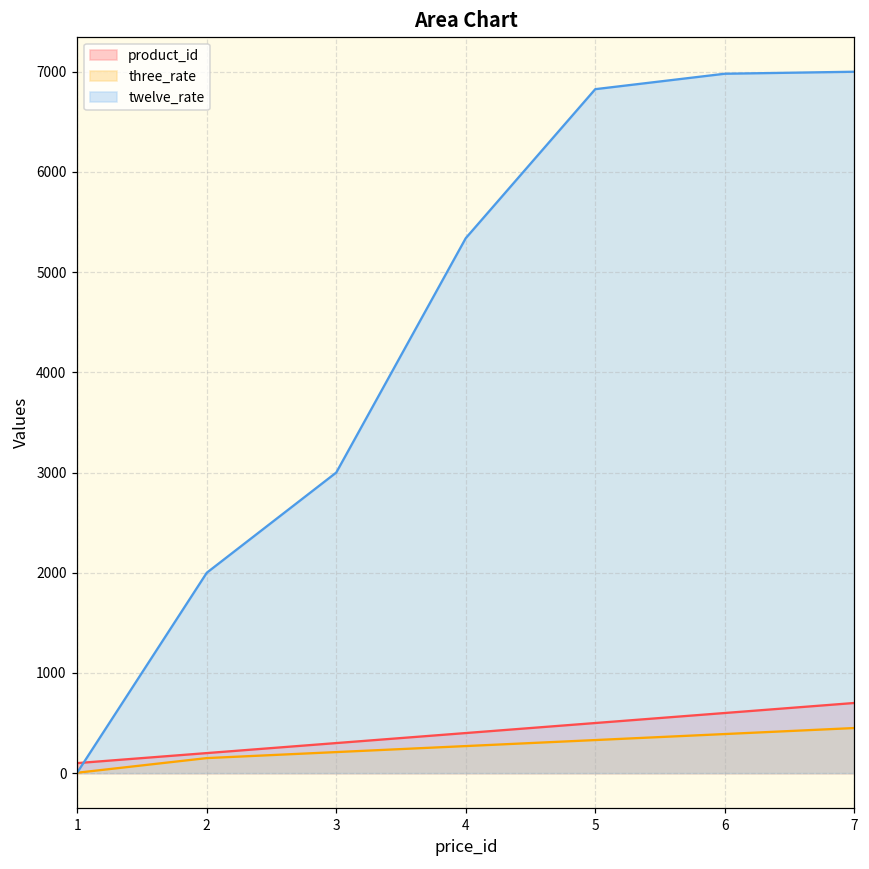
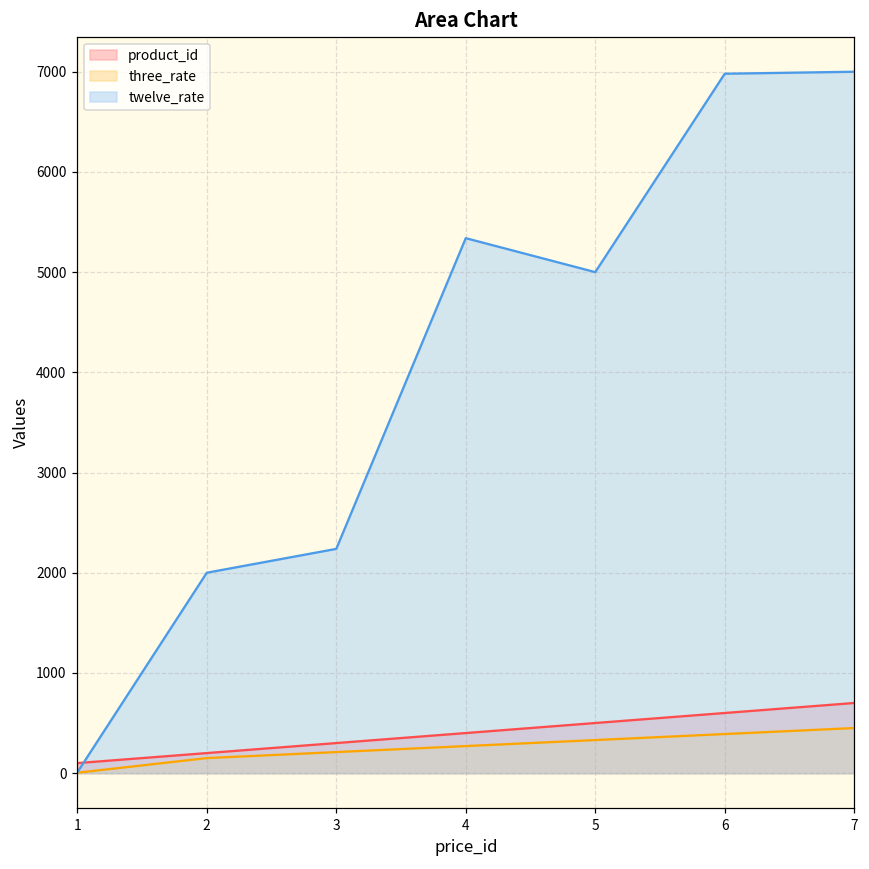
twelve_rate, 3: 3000 -> 2200
twelve_rate, 5: 6800 -> 5000
